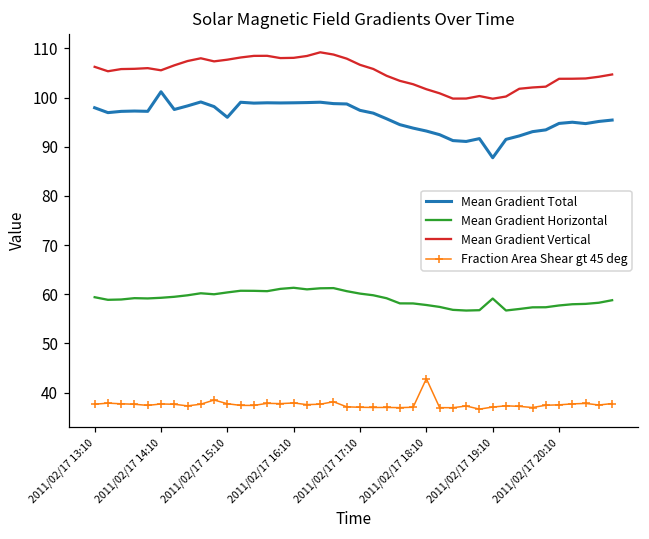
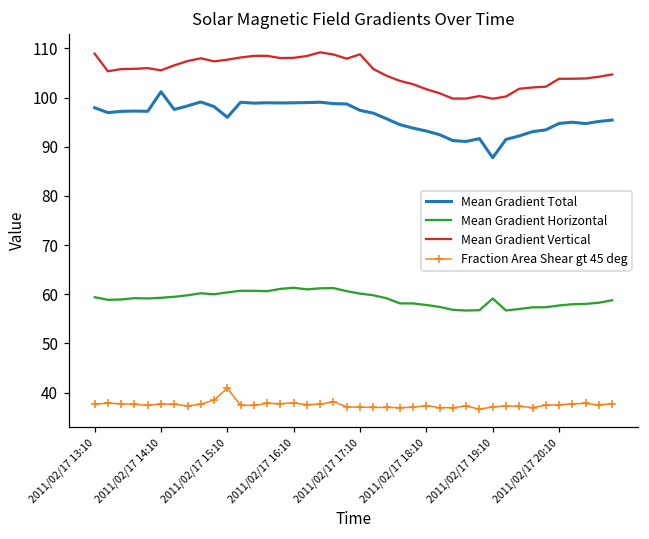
Mean Gradient Vertical, 2011/02/17 13:10: 106 -> 109
Fraction Area Shear gt 45 deg, 2011/02/17 15:10: 38 -> 41
Mean Gradient Vertical, 2011/02/17 17:10: 107 -> 109
Fraction Area Shear gt 45 deg, 2011/02/17 18:10: 43 -> 37
